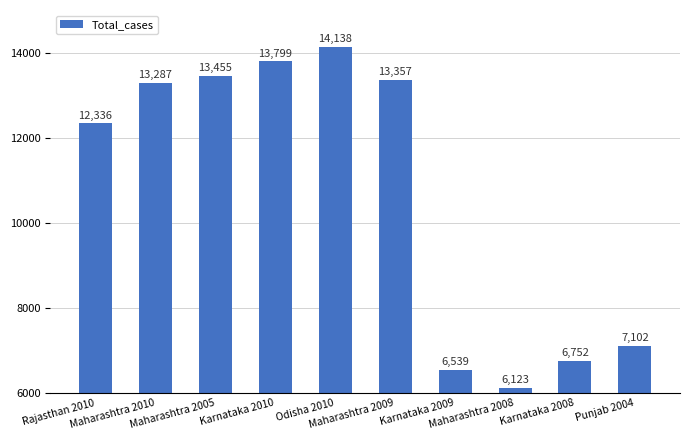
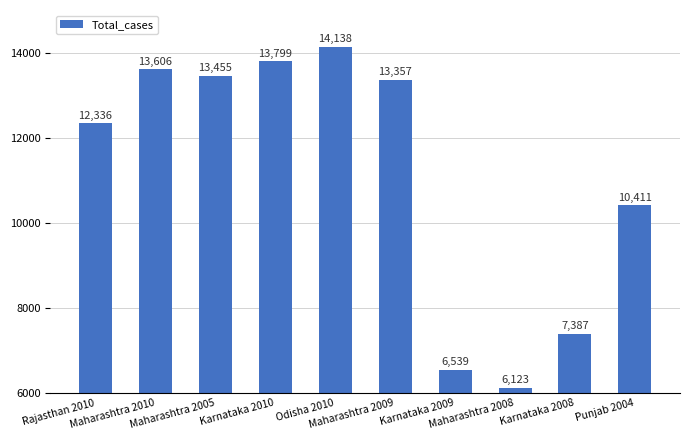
Maharashtra 2010: 13,287 -> 13,606
Karnataka 2008: 6,752 -> 7,387
Punjab 2004: 7,102 -> 10,411
